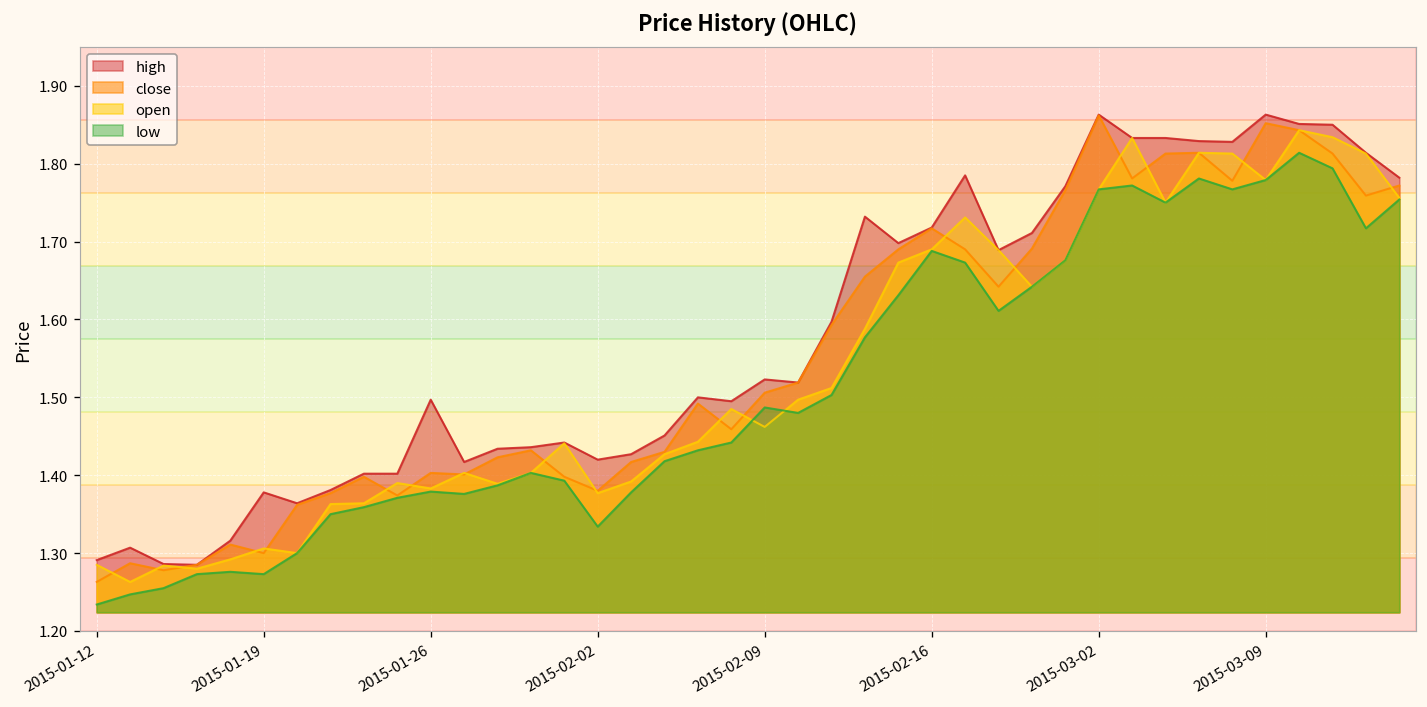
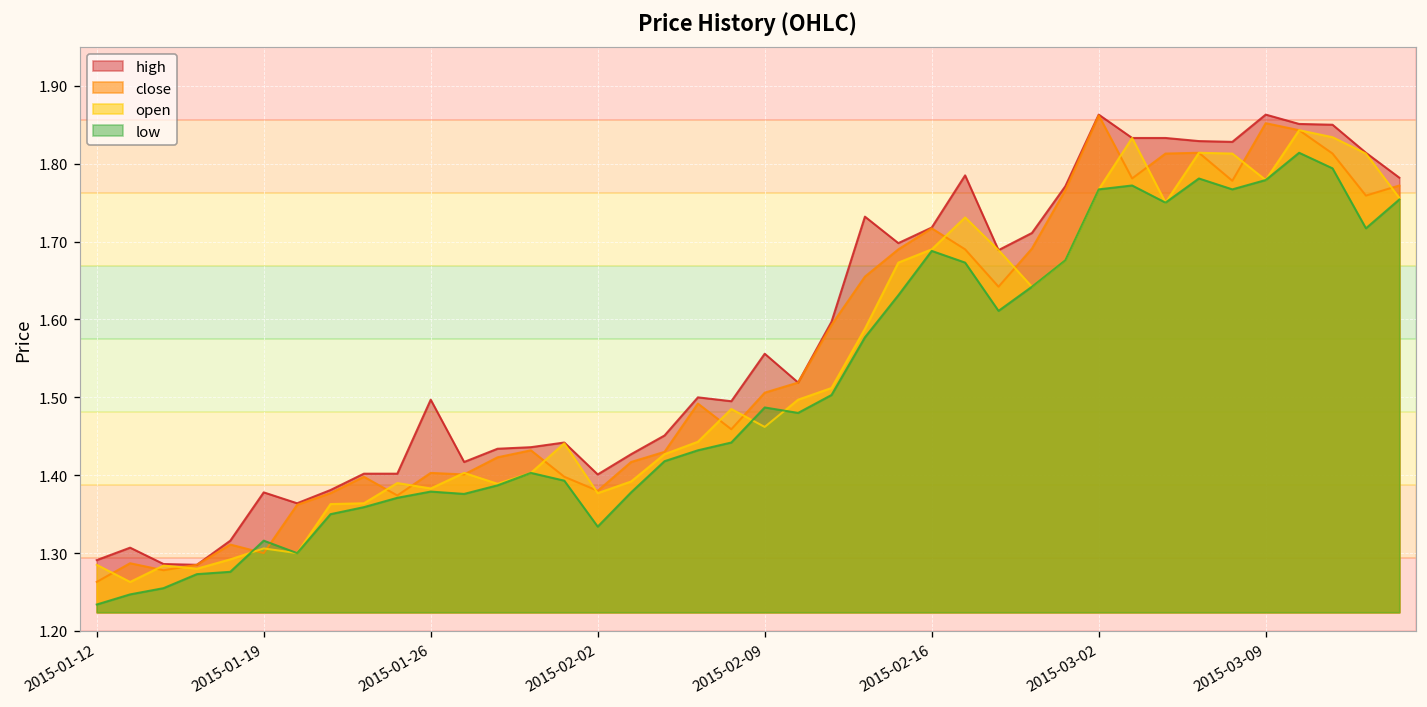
low, 2015-01-19: 1.27 -> 1.32
high, 2015-02-02: 1.42 -> 1.40
high, 2015-02-09: 1.52 -> 1.56
